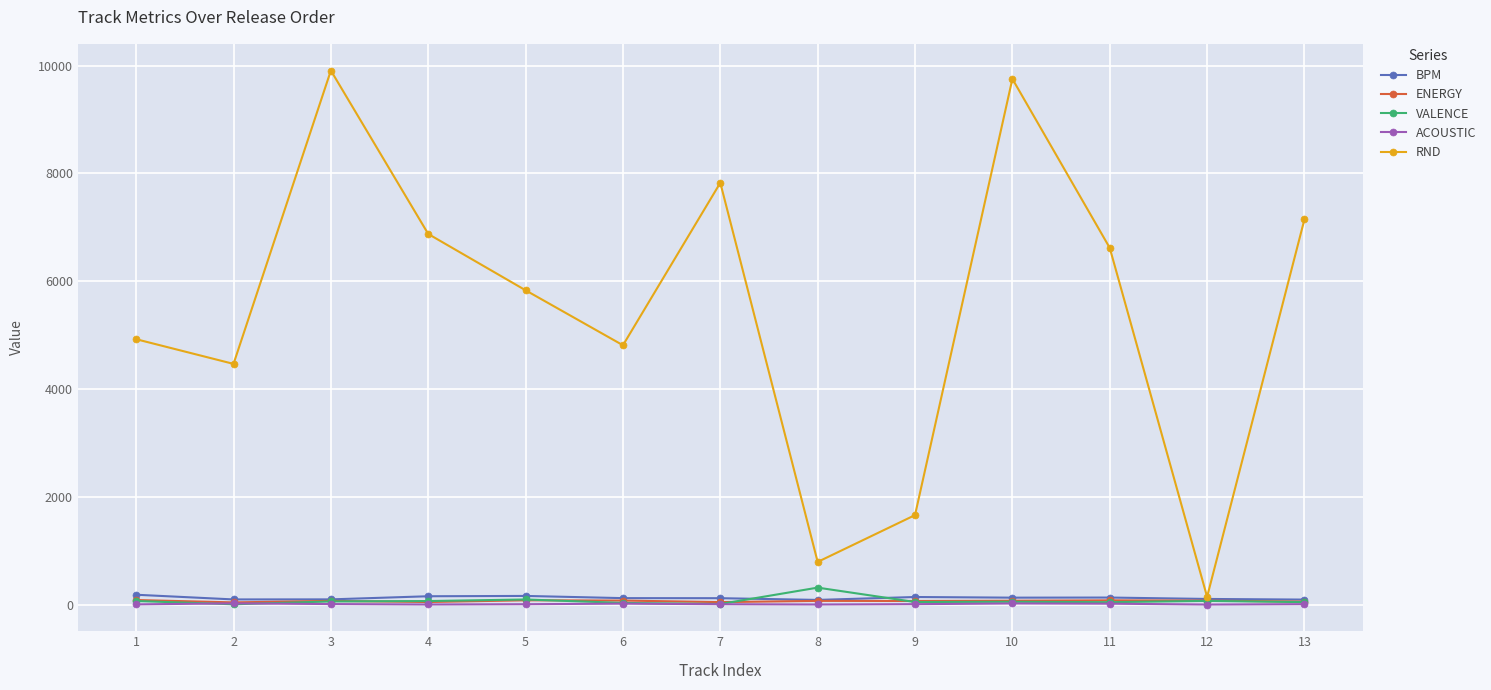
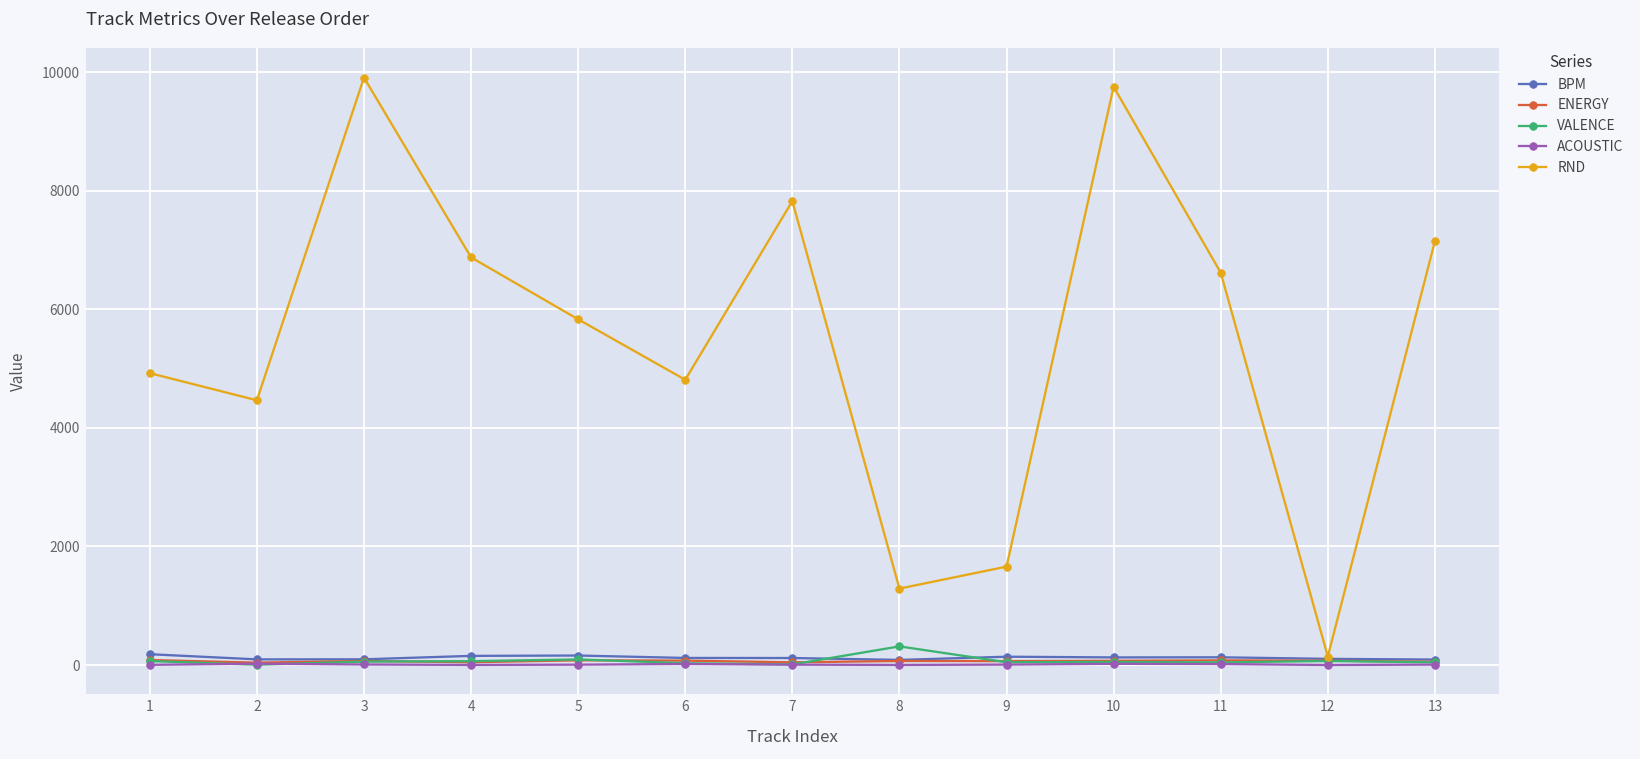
RND, 8: 800 -> 1300
